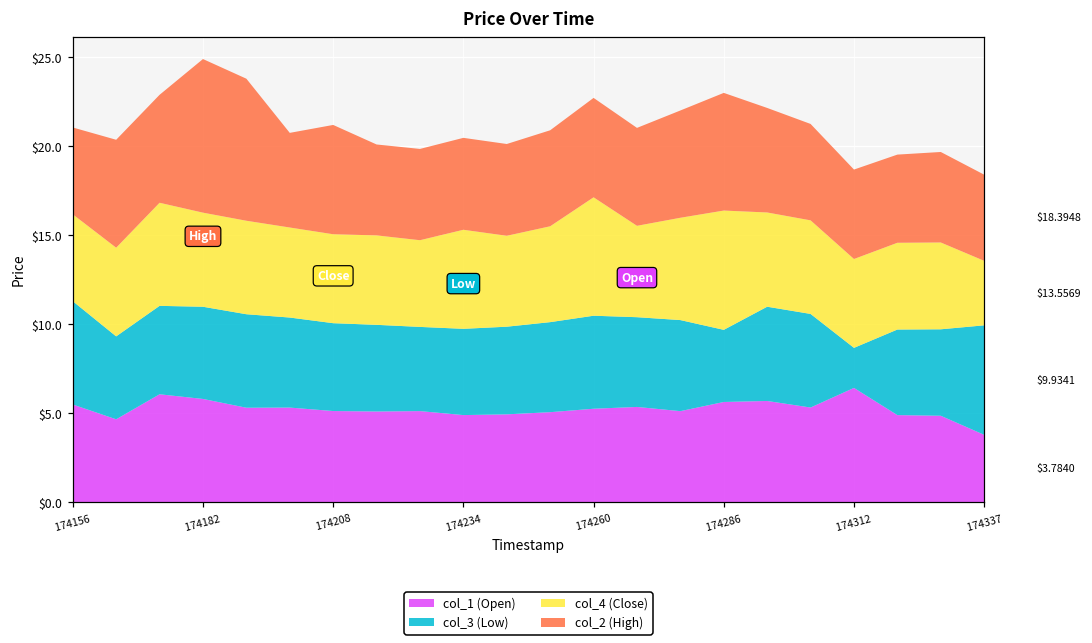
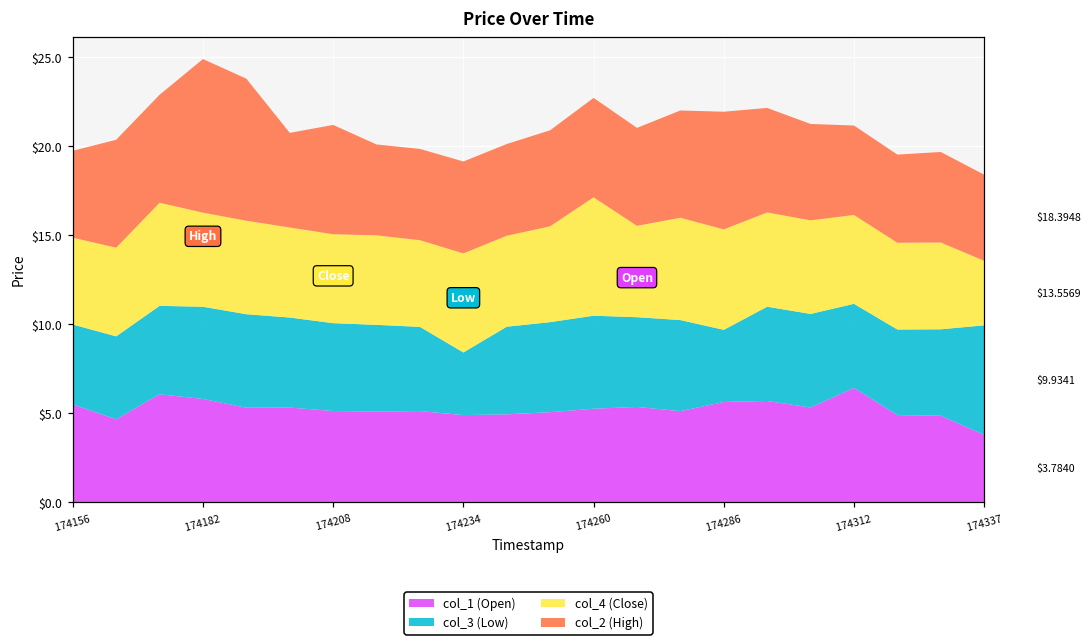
col_3 (Low), 174156: $5.8 -> $4.5
col_3 (Low), 174234: $4.8 -> $3.5
col_4 (Close), 174286: $6.7 -> $5.6
col_3 (Low), 174312: $2.2 -> $4.7
